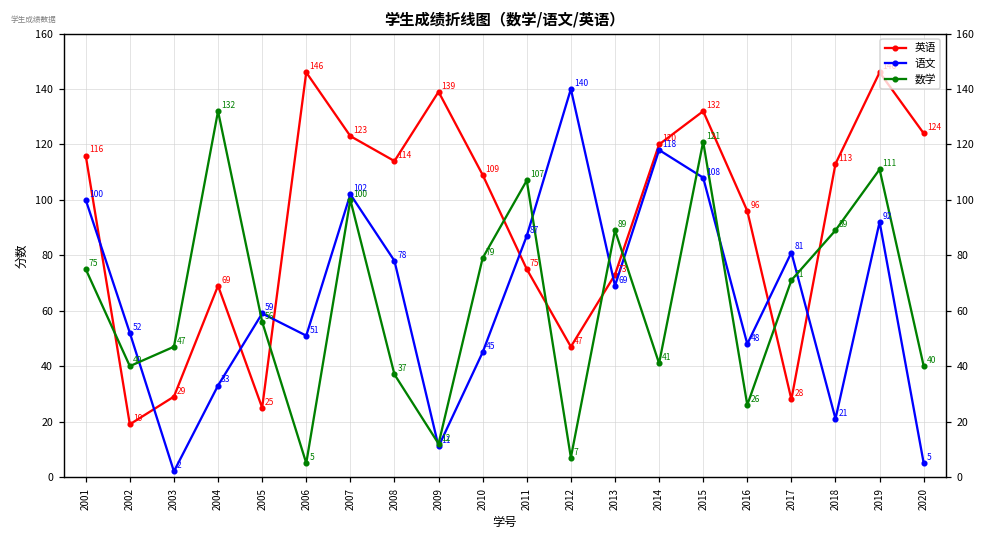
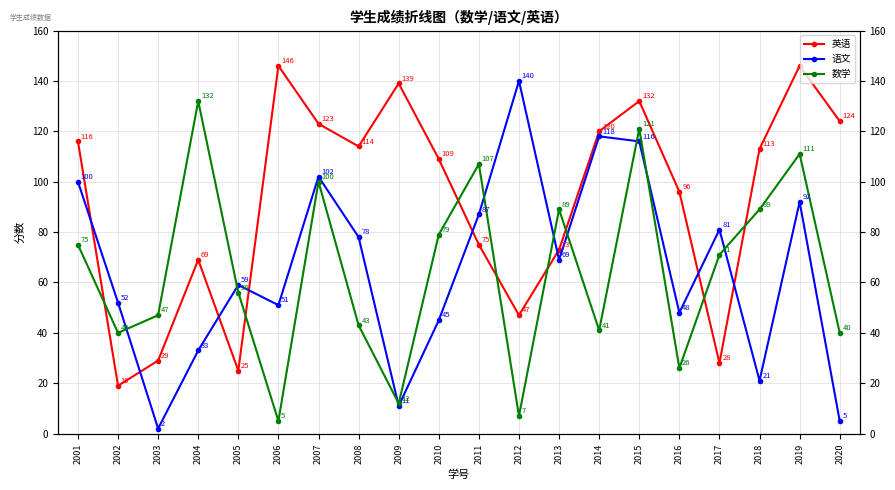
数学, 2008: 37 -> 43
语文, 2015: 108 -> 116
